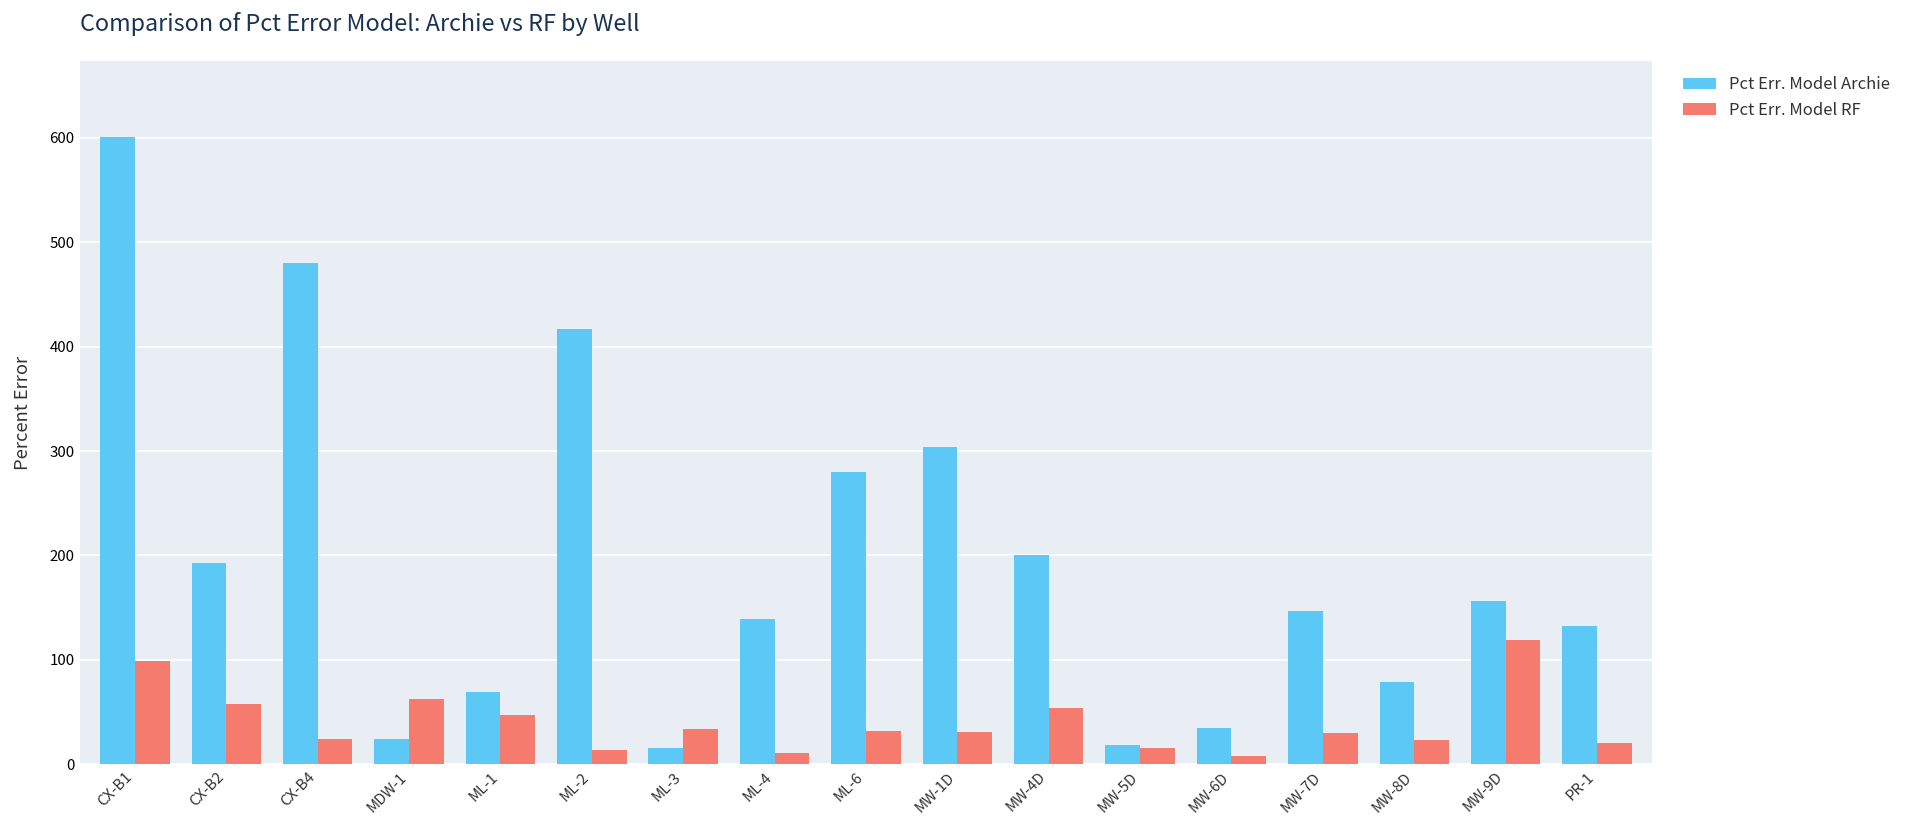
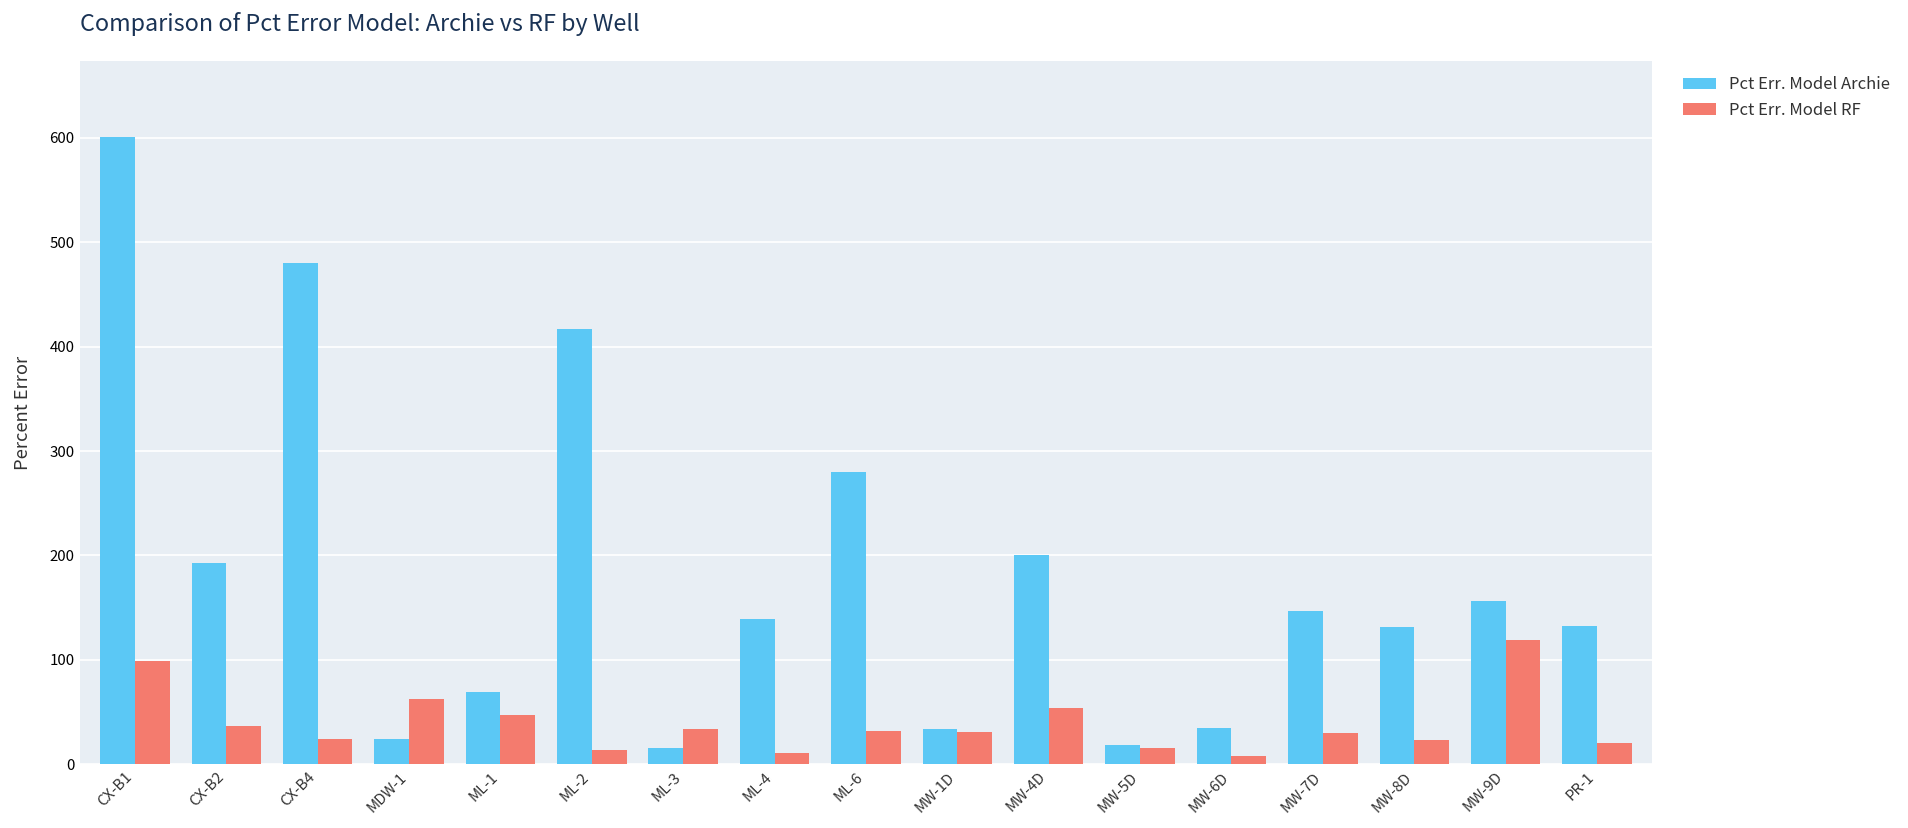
Pct Err. Model RF, CX-B2: 60 -> 40
Pct Err. Model Archie, MW-1D: 300 -> 30
Pct Err. Model Archie, MW-8D: 80 -> 130
